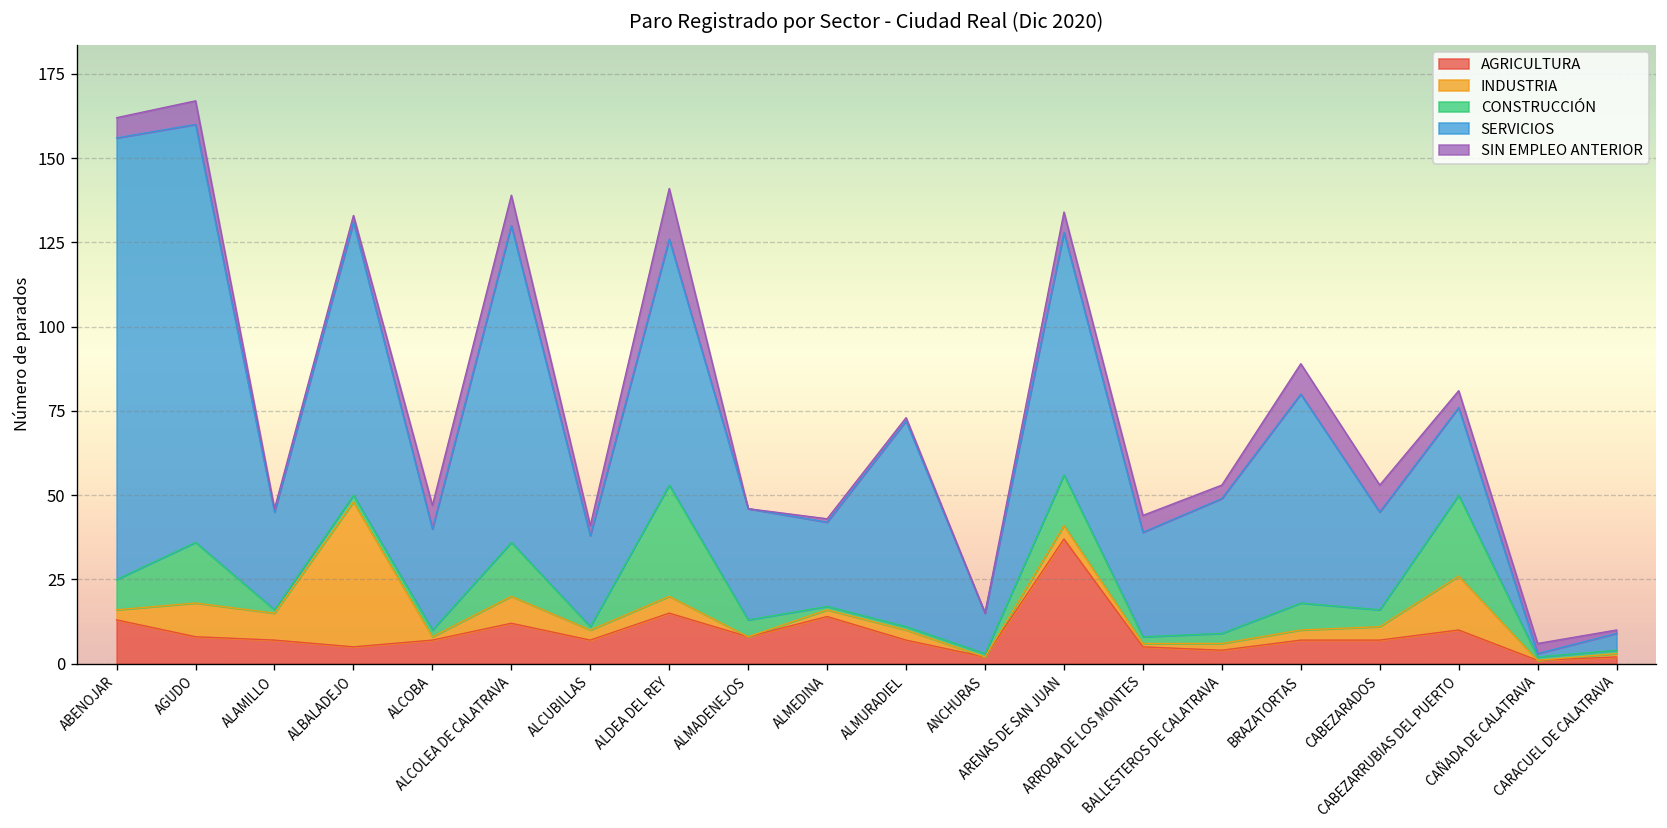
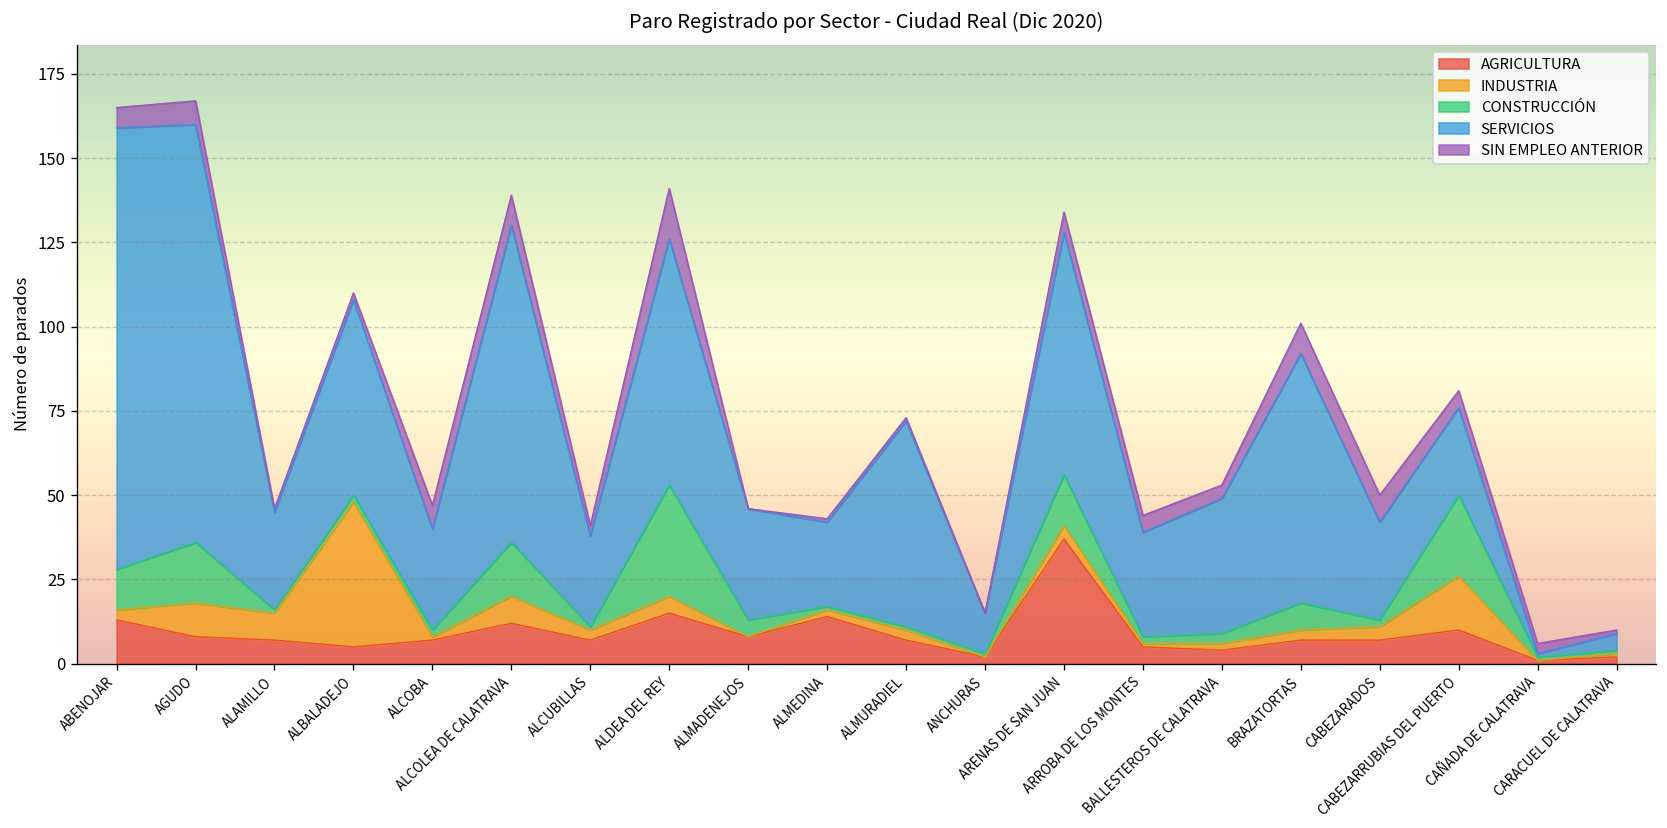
CONSTRUCCIÓN, ABENOJAR: 9 -> 12
SERVICIOS, ALBALADEJO: 81 -> 58
SERVICIOS, BRAZATORTAS: 62 -> 74
CONSTRUCCIÓN, CABEZARADOS: 5 -> 2
